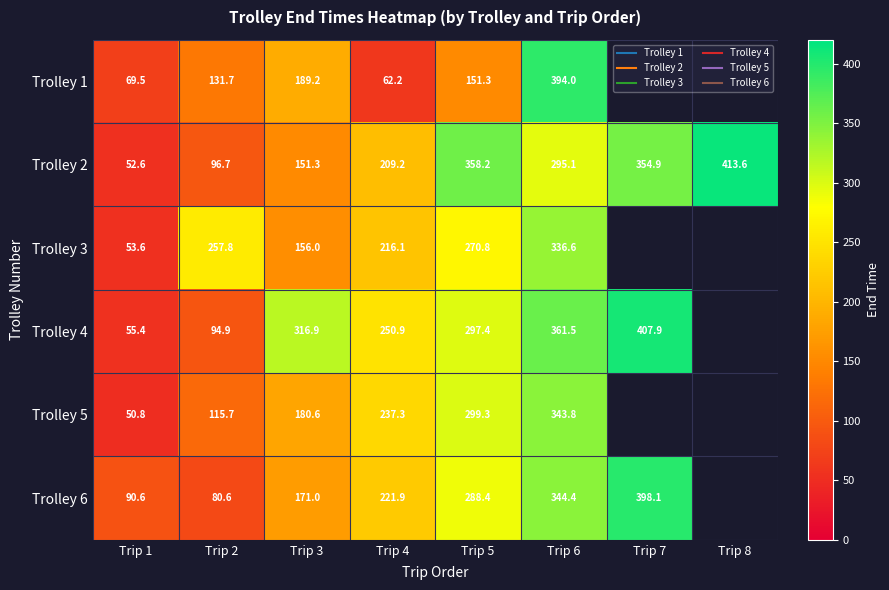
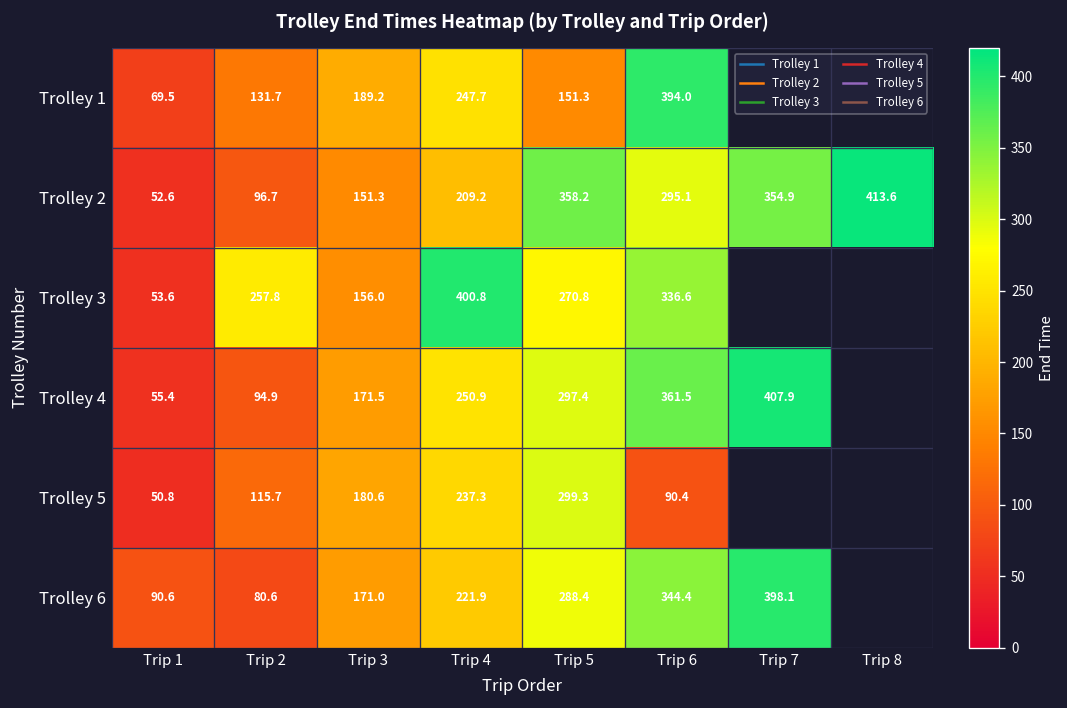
Trolley 1, Trip 4: 62.2 -> 247.7
Trolley 3, Trip 4: 216.1 -> 400.8
Trolley 4, Trip 3: 316.9 -> 171.5
Trolley 5, Trip 6: 343.8 -> 90.4
